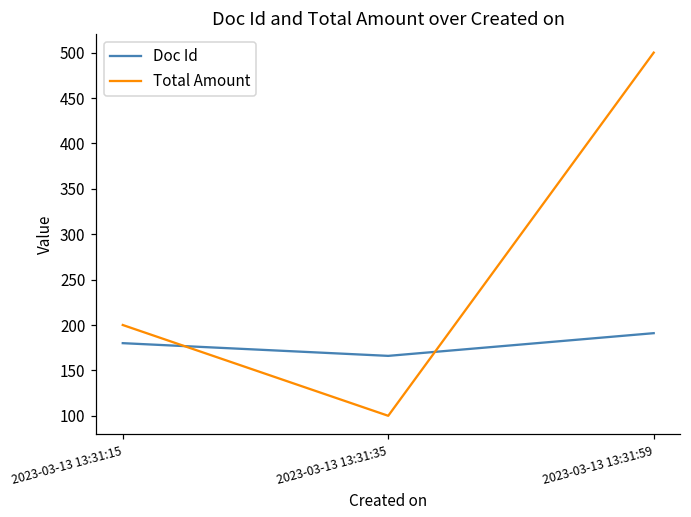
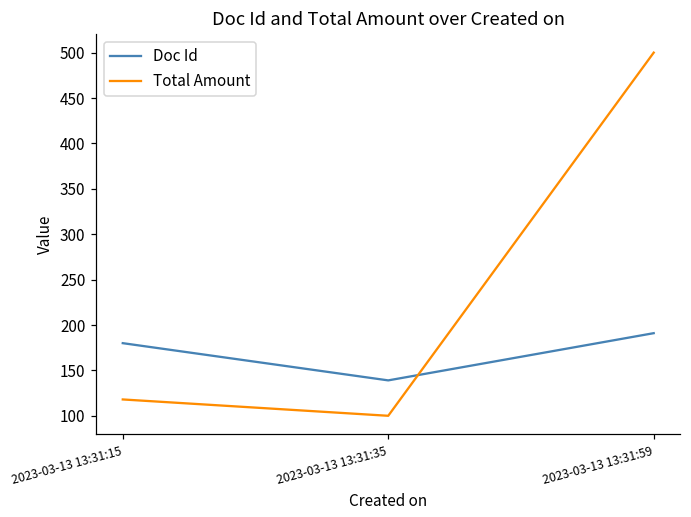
Total Amount, 2023-03-13 13:31:15: 200 -> 120
Doc Id, 2023-03-13 13:31:35: 170 -> 140
